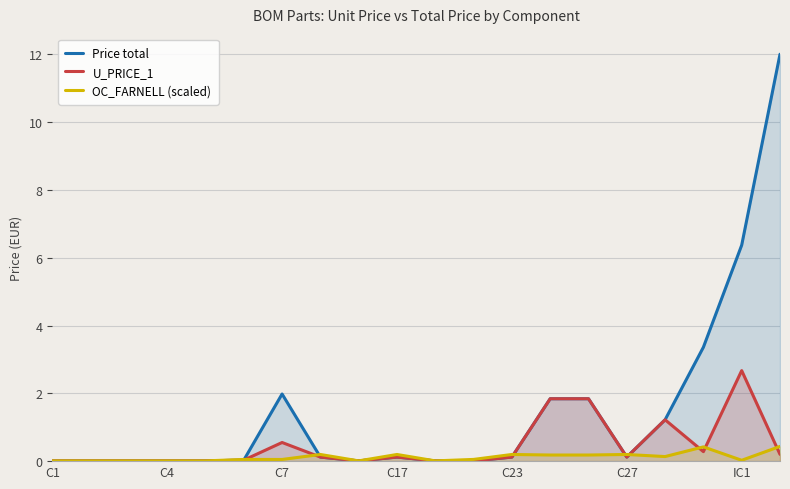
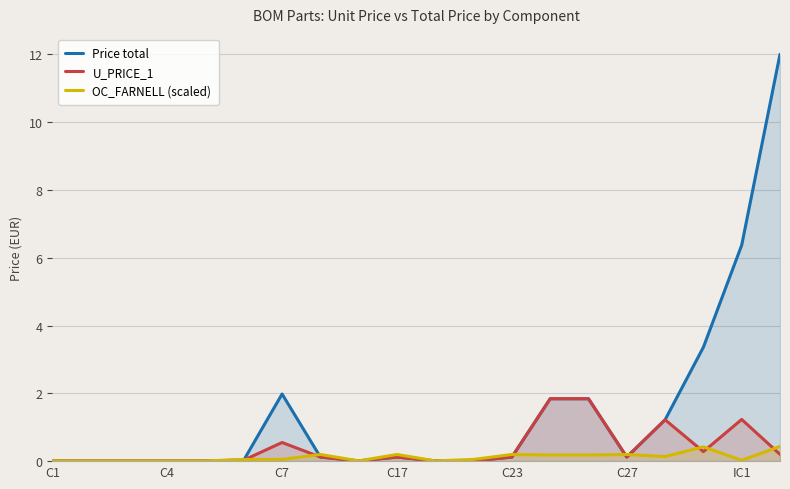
U_PRICE_1, IC1: 2.7 -> 1.2
